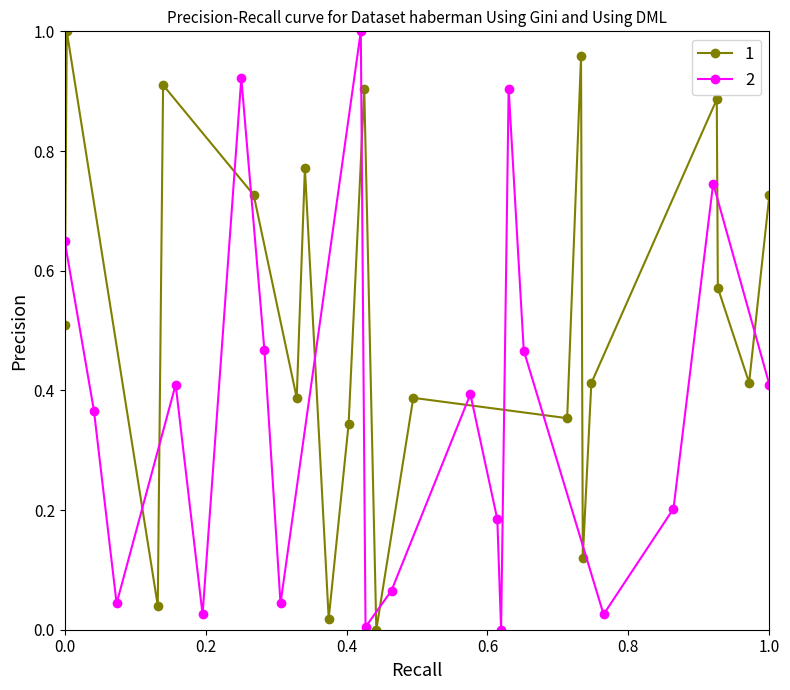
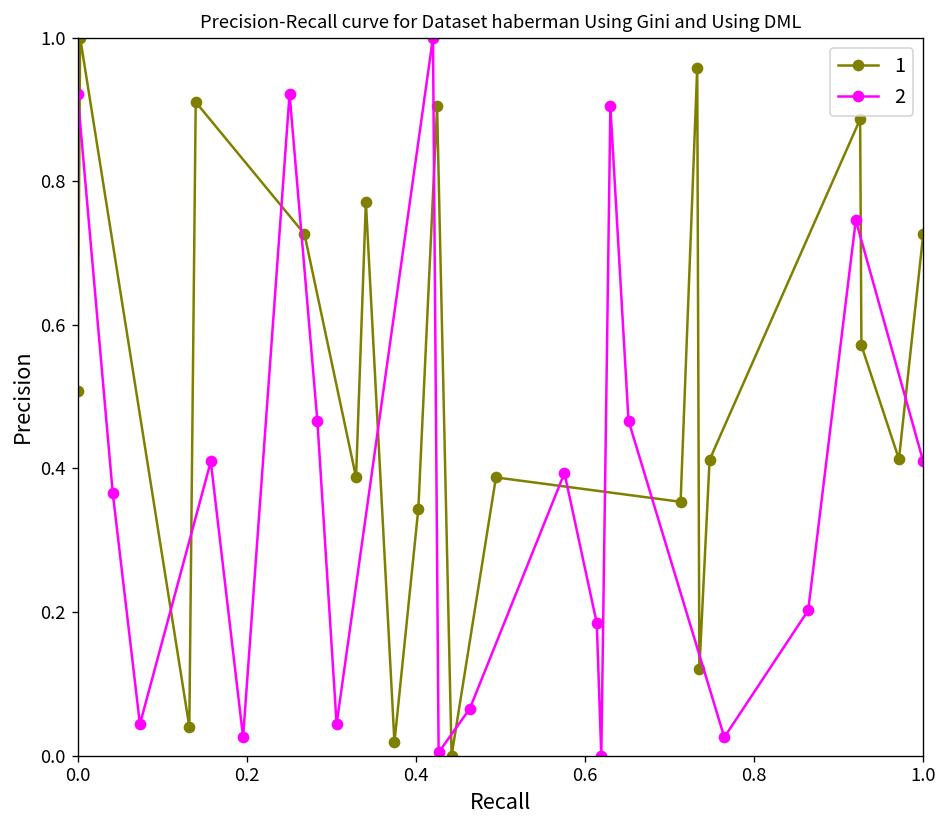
2, 0.0: 0.65 -> 0.92
